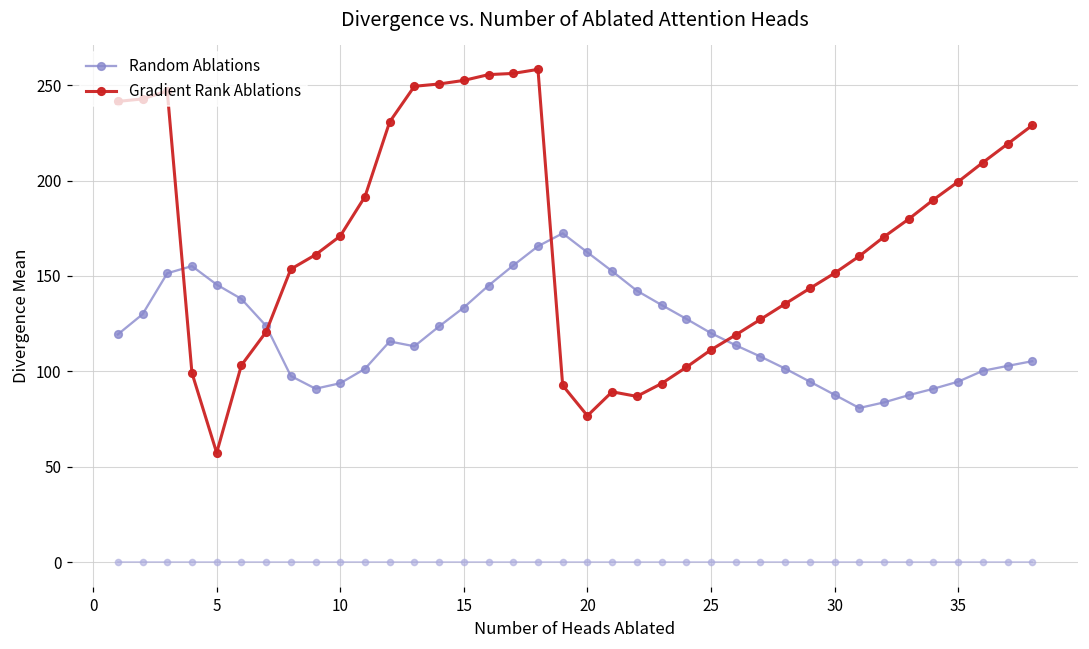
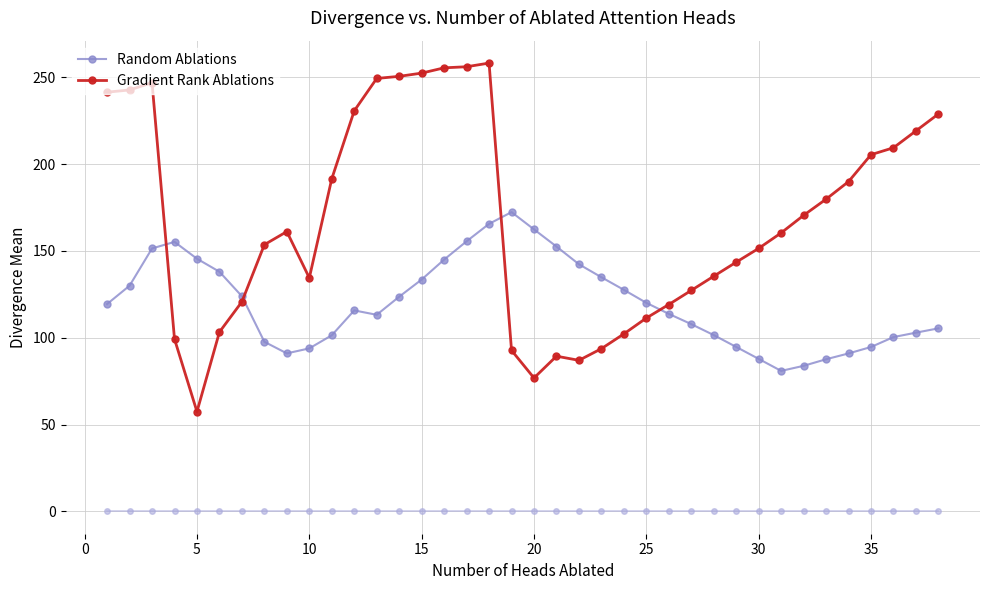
Gradient Rank Ablations, 10: 171 -> 134
Gradient Rank Ablations, 35: 199 -> 205
